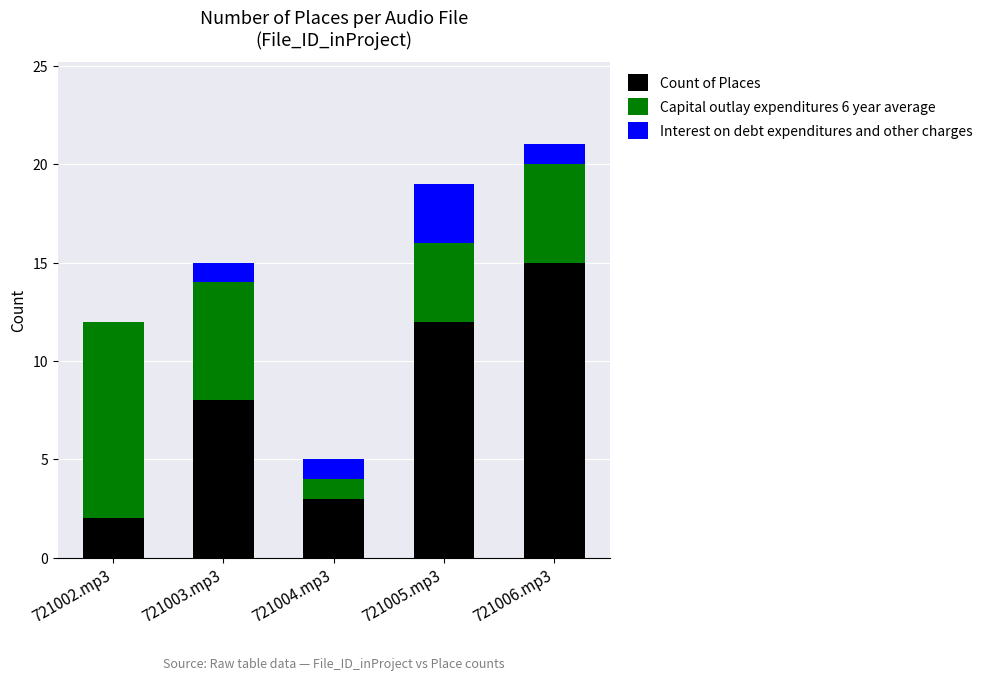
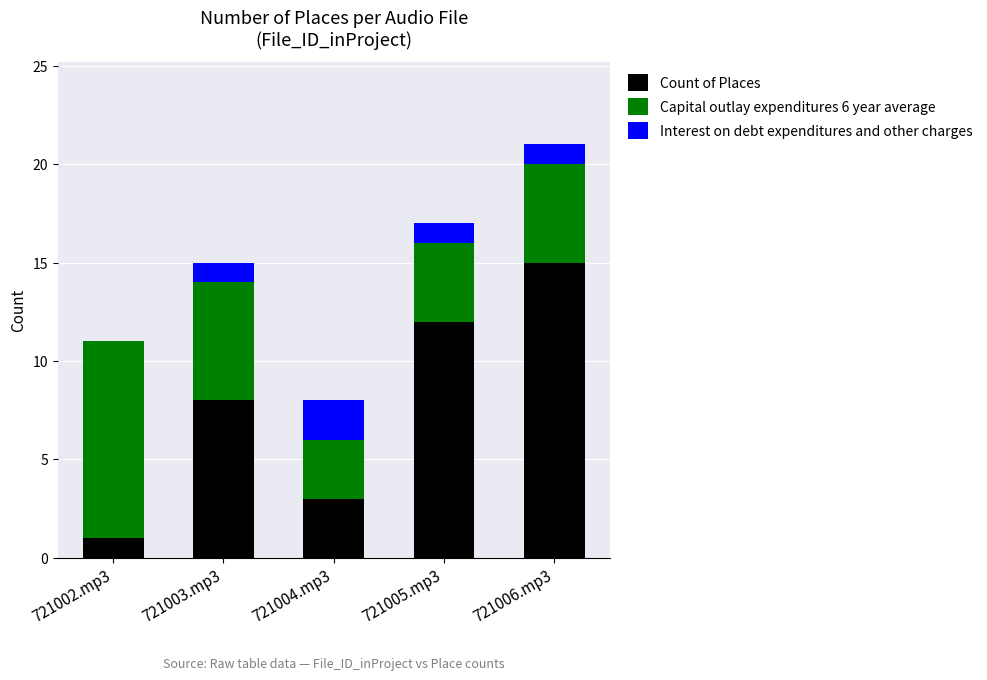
Count of Places, 721002.mp3: 2 -> 1
Capital outlay expenditures 6 year average, 721004.mp3: 1 -> 3
Interest on debt expenditures and other charges, 721004.mp3: 1 -> 2
Interest on debt expenditures and other charges, 721005.mp3: 3 -> 1
